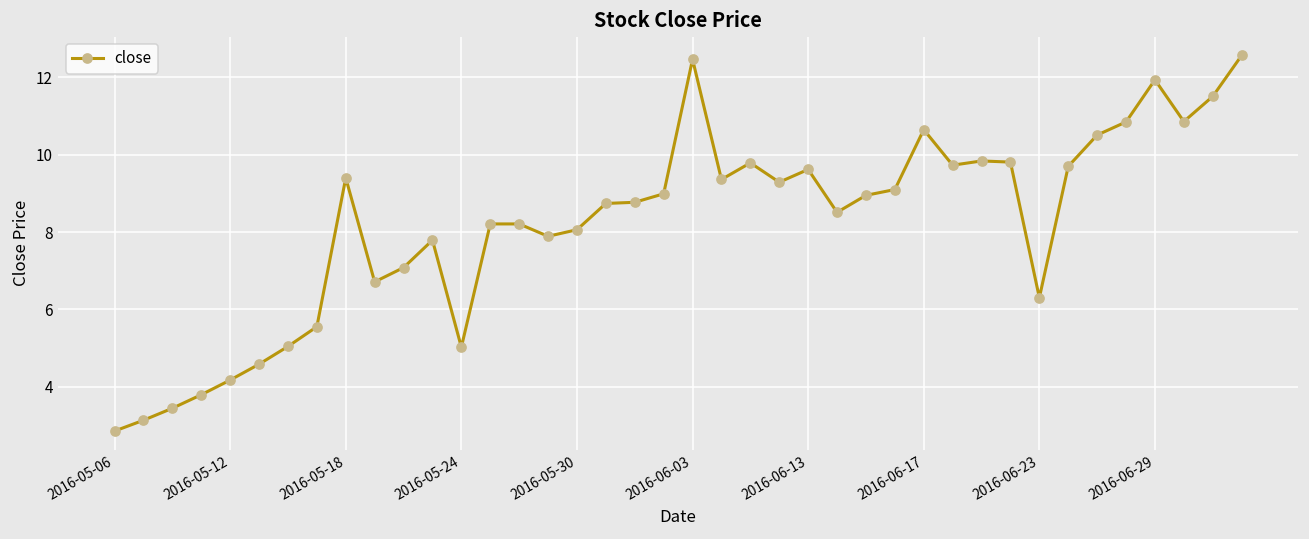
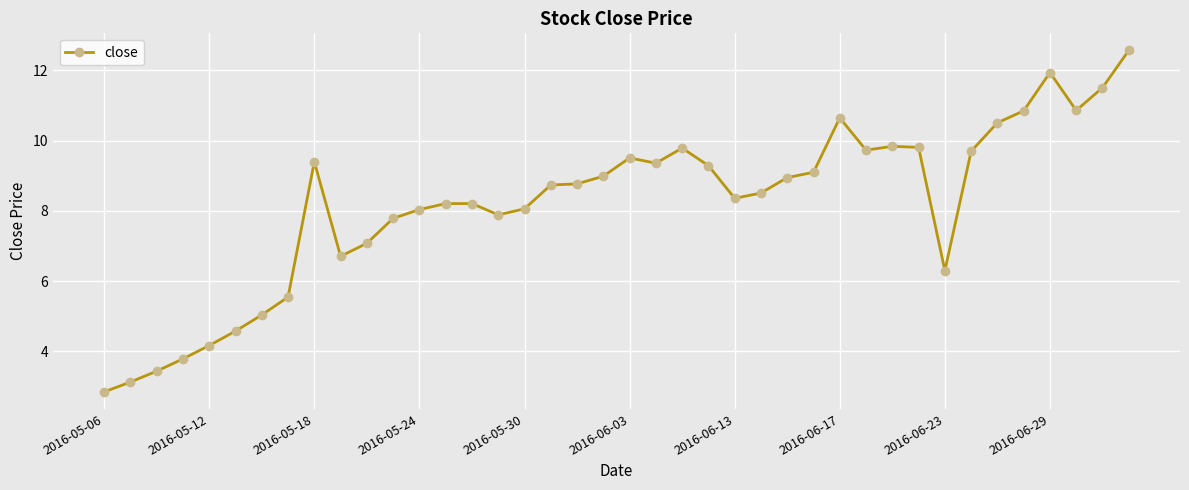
2016-05-24: 5.0 -> 8.0
2016-06-03: 12.5 -> 9.5
2016-06-13: 9.6 -> 8.4
